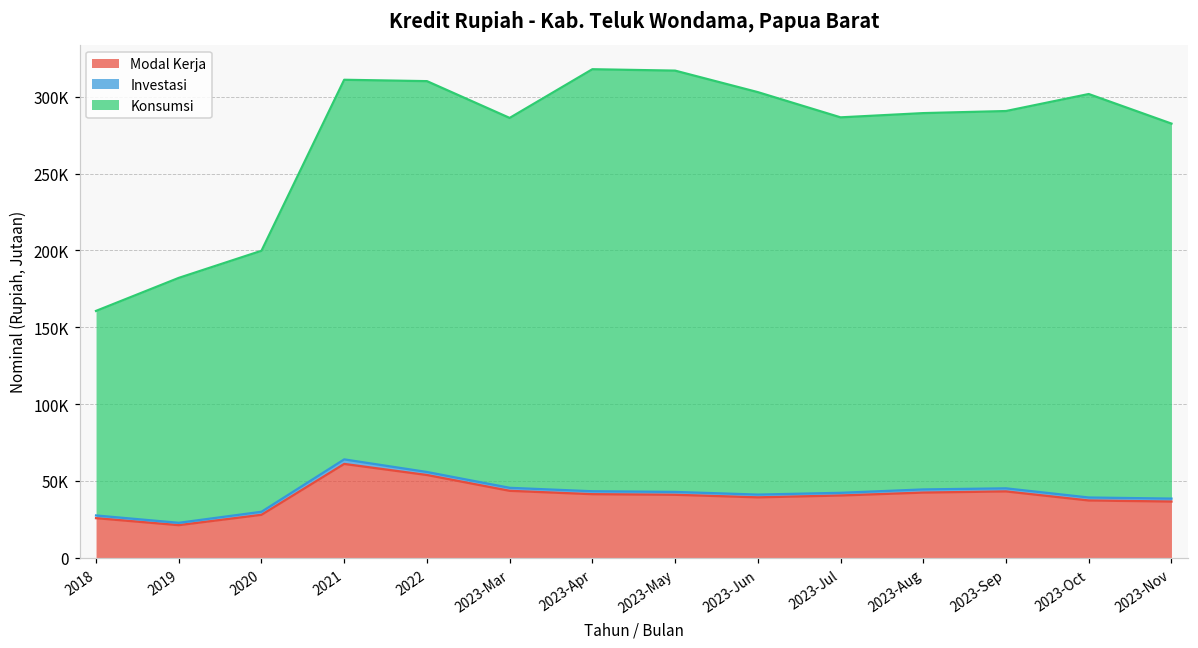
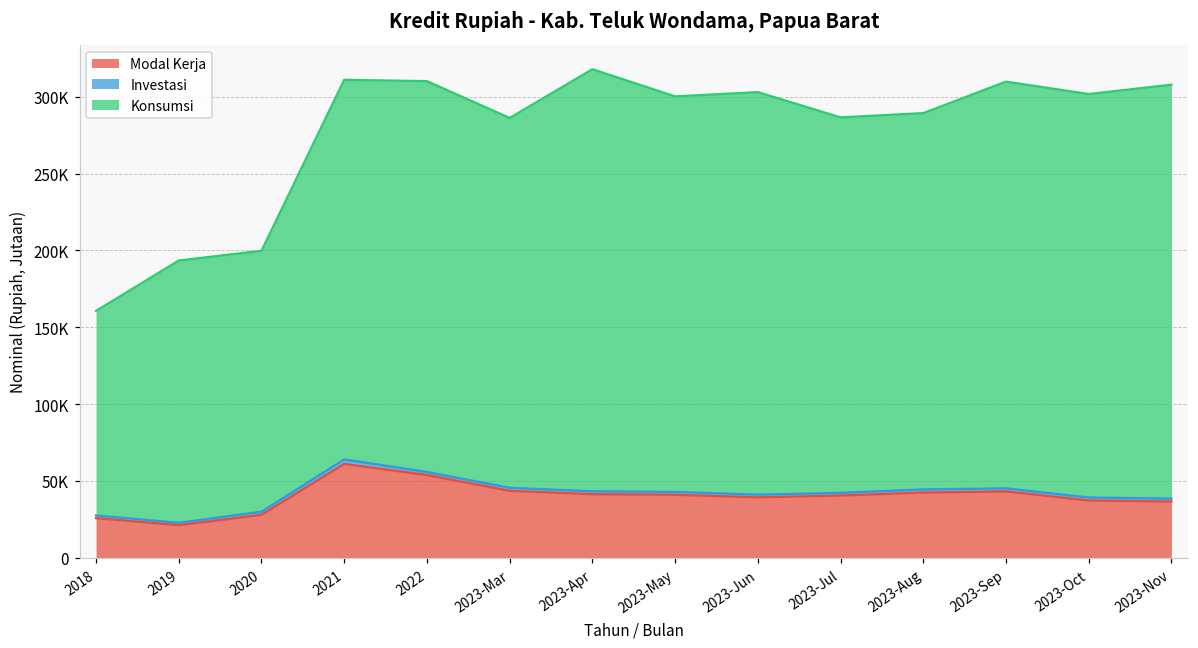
Konsumsi, 2019: 159000 -> 171000
Konsumsi, 2023-May: 274000 -> 257000
Konsumsi, 2023-Sep: 245000 -> 265000
Konsumsi, 2023-Nov: 244000 -> 269000
